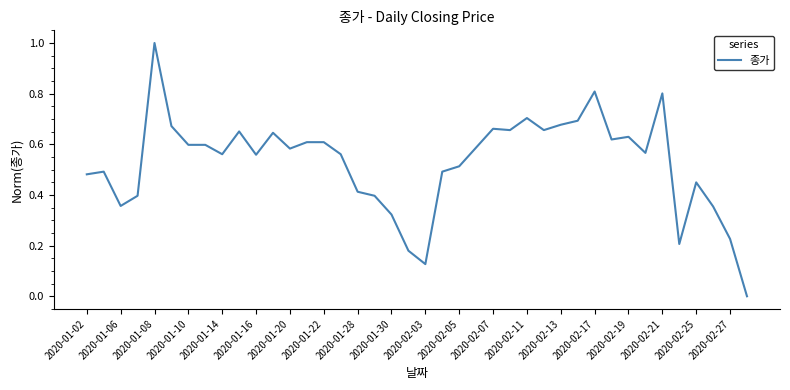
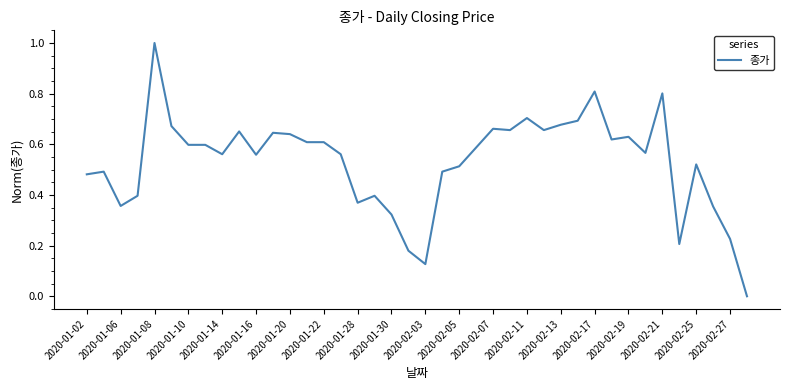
2020-01-20: 0.58 -> 0.64
2020-01-28: 0.41 -> 0.37
2020-02-25: 0.45 -> 0.52
